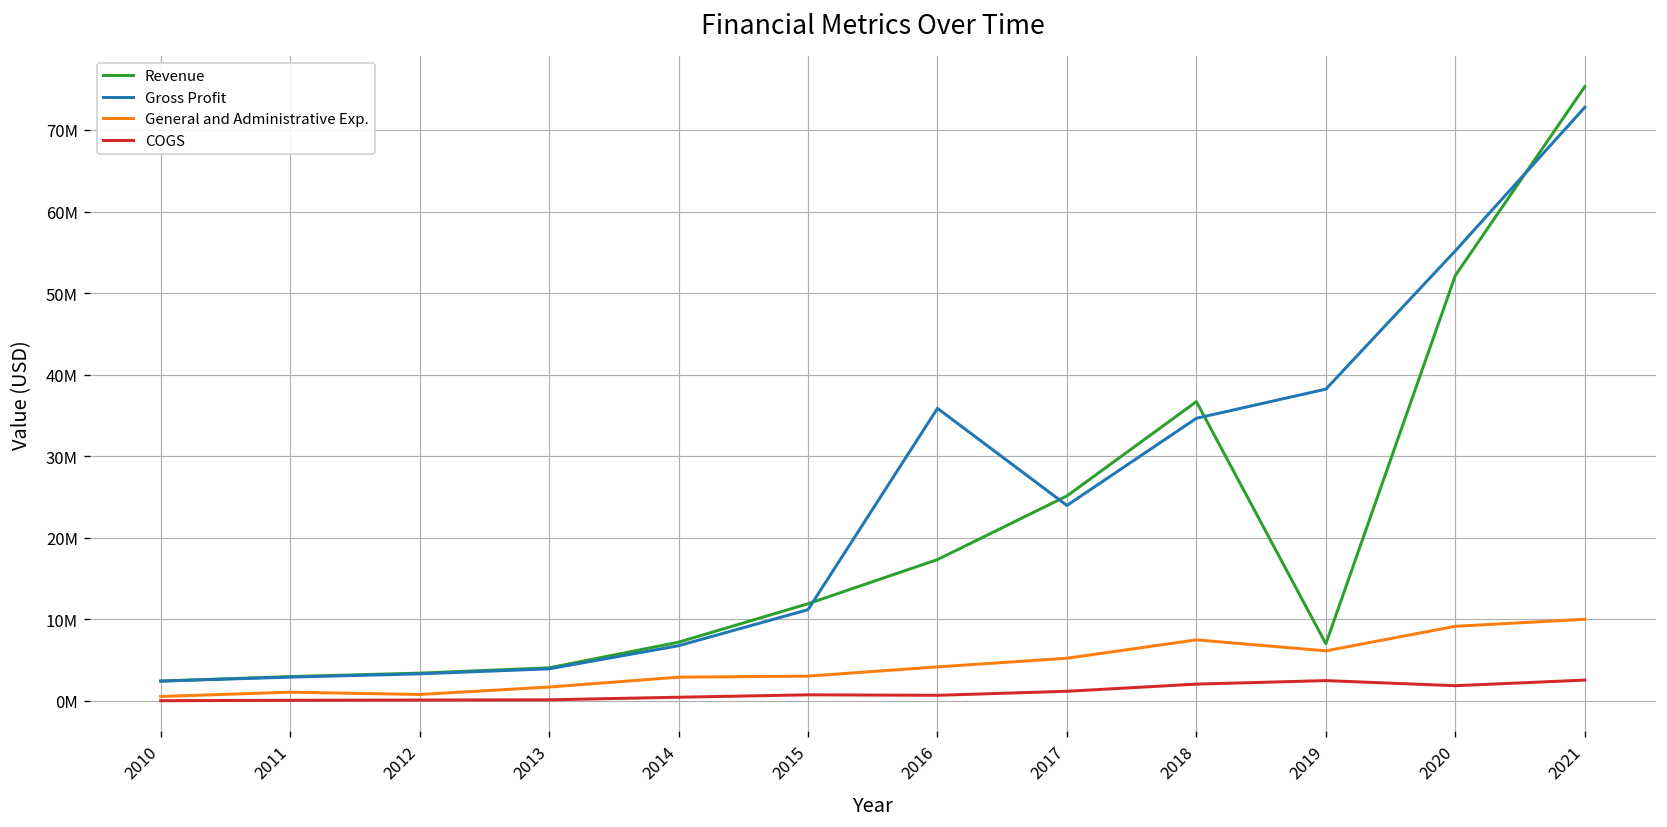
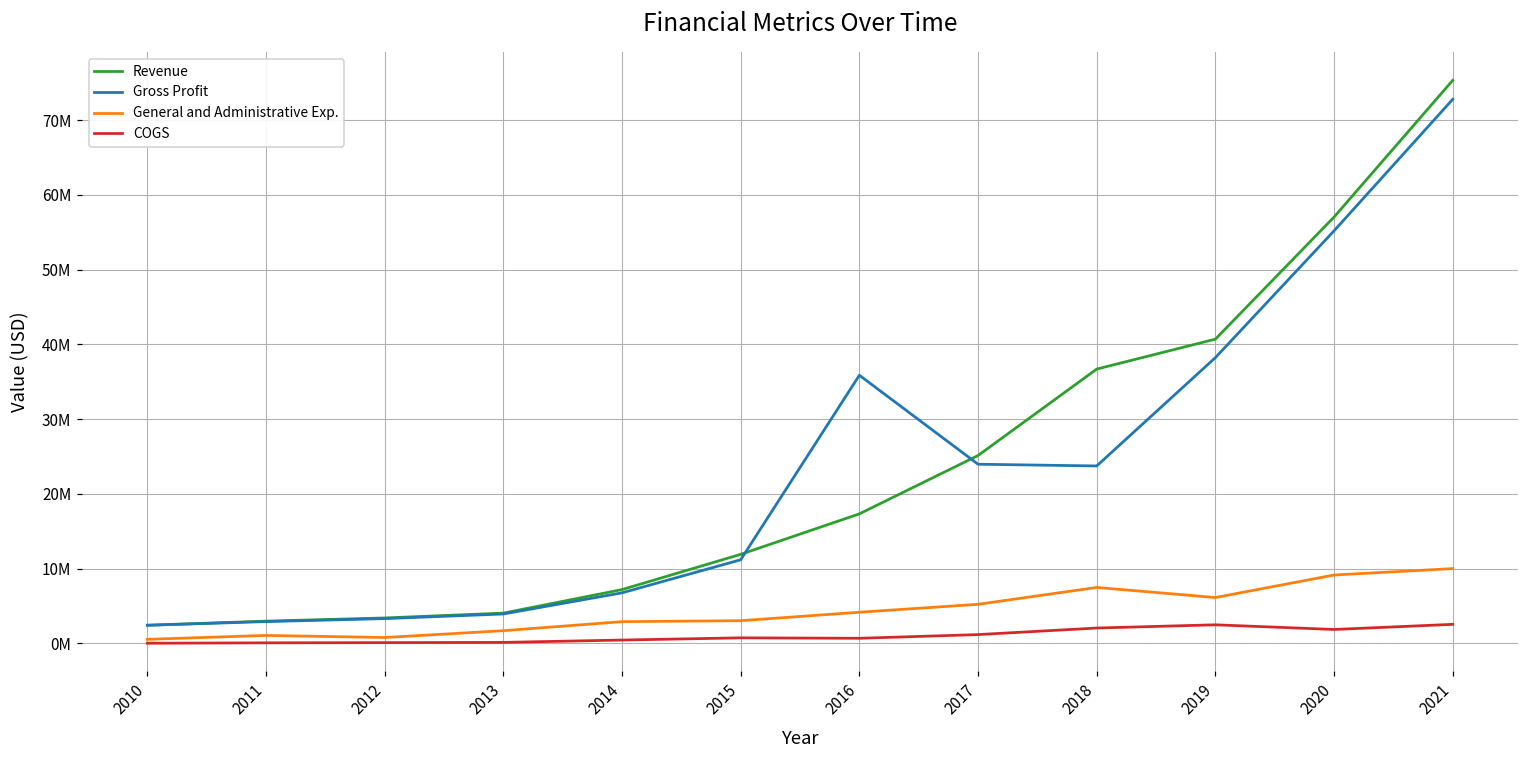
Gross Profit, 2018: 35000000 -> 24000000
Revenue, 2019: 7000000 -> 41000000
Revenue, 2020: 52000000 -> 57000000
